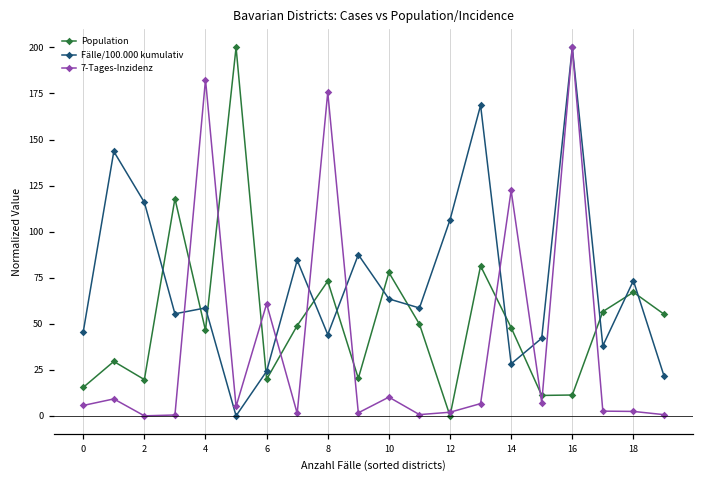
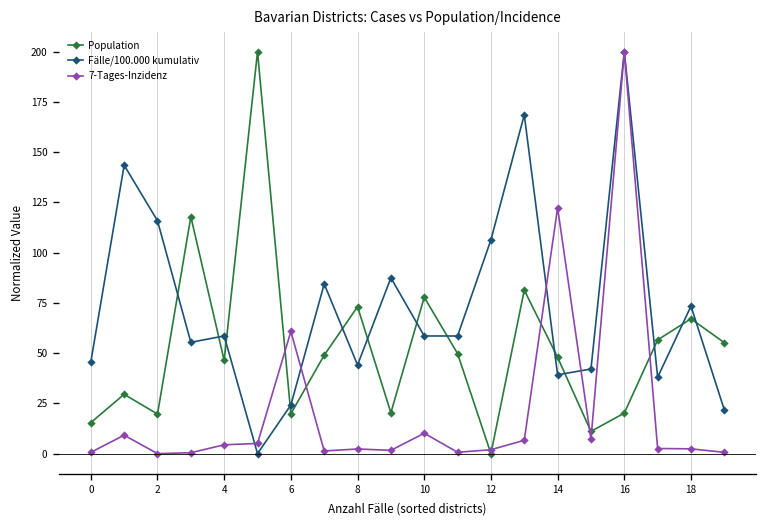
7-Tages-Inzidenz, 0: 6 -> 1
7-Tages-Inzidenz, 4: 183 -> 4
7-Tages-Inzidenz, 8: 176 -> 2
Fälle/100.000 kumulativ, 10: 63 -> 59
Fälle/100.000 kumulativ, 14: 28 -> 39
Population, 16: 11 -> 20
